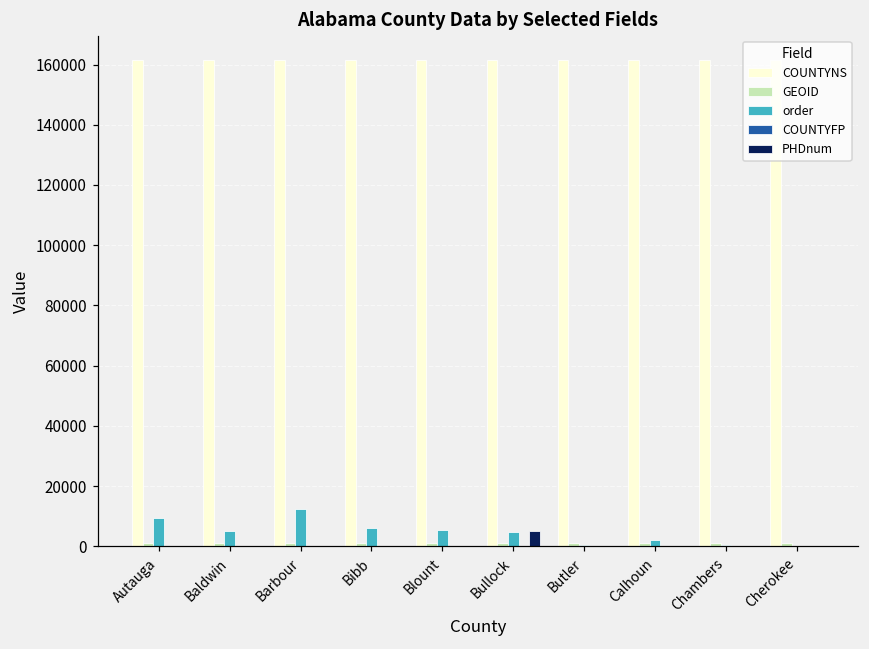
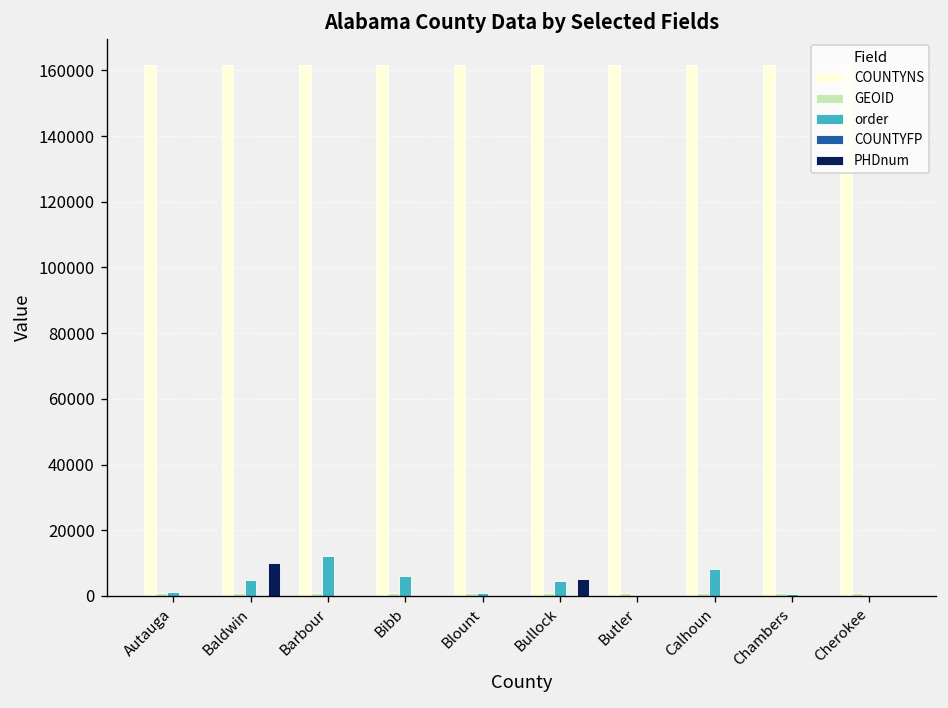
order, Autauga: 9000 -> 1000
PHDnum, Baldwin: 0 -> 10000
order, Blount: 6000 -> 1000
order, Calhoun: 2000 -> 8000
